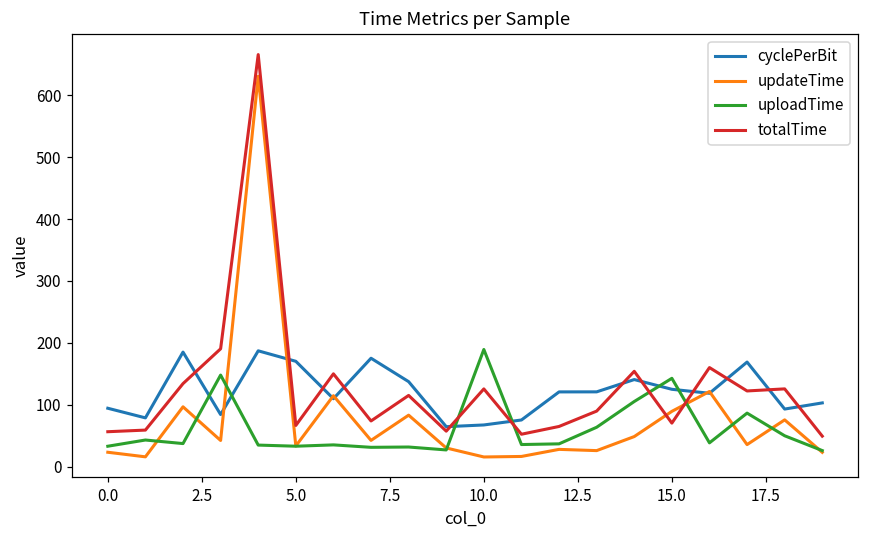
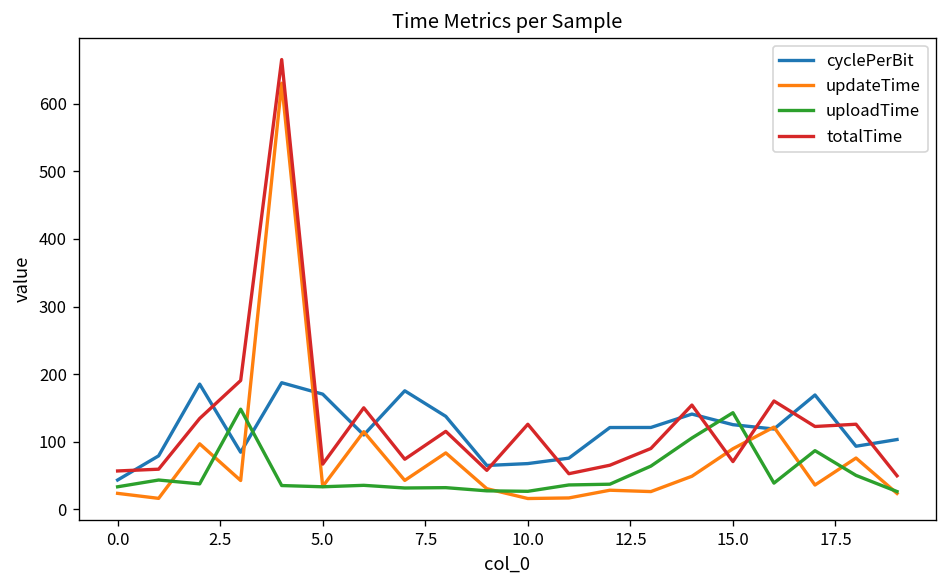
cyclePerBit, 0.0: 90 -> 40
uploadTime, 10.0: 190 -> 30
